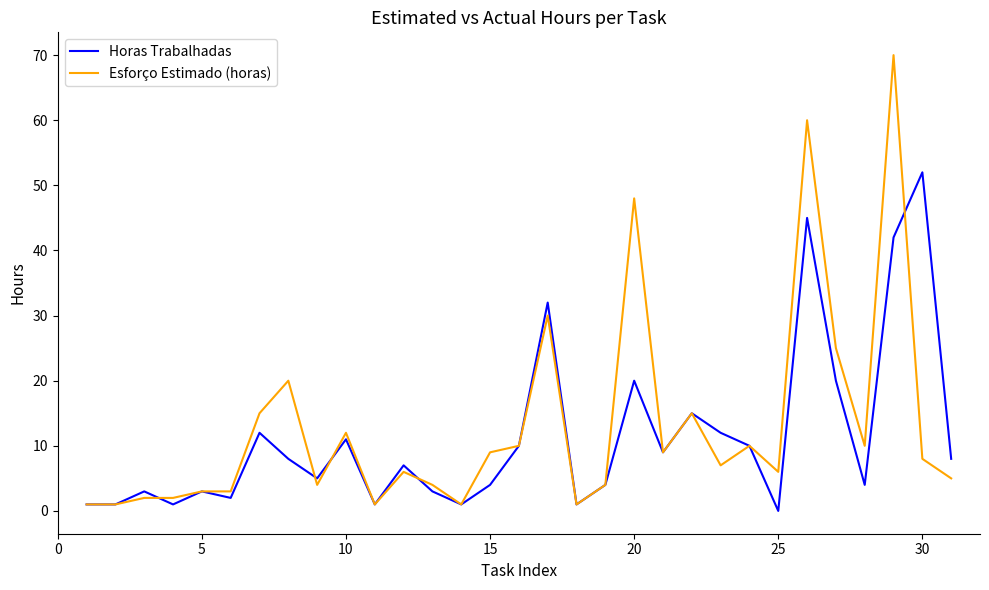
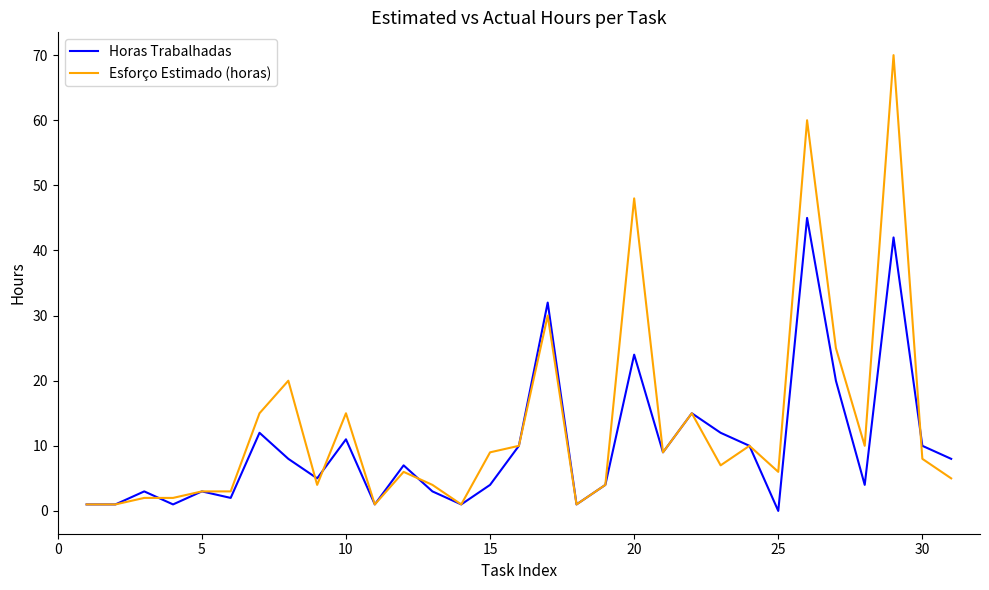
Esforço Estimado (horas), 10: 12 -> 15
Horas Trabalhadas, 20: 20 -> 24
Horas Trabalhadas, 30: 52 -> 10
